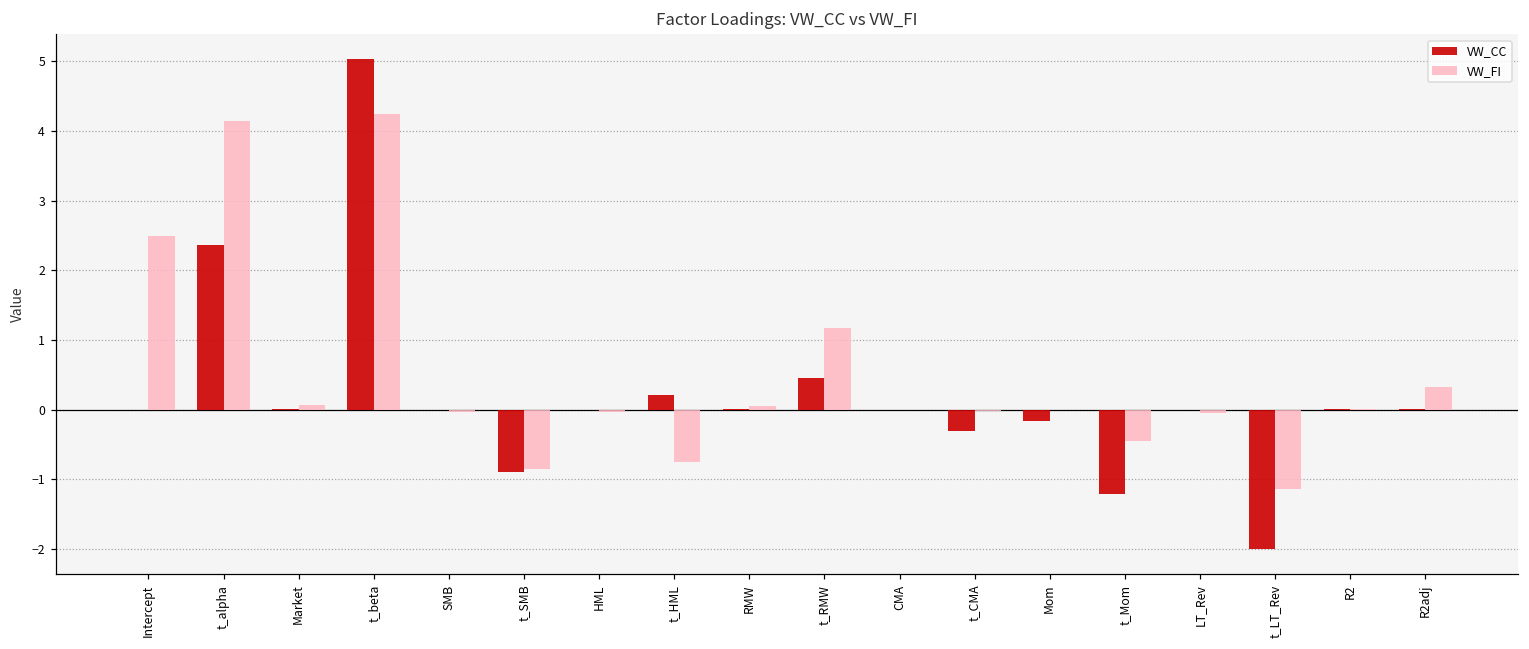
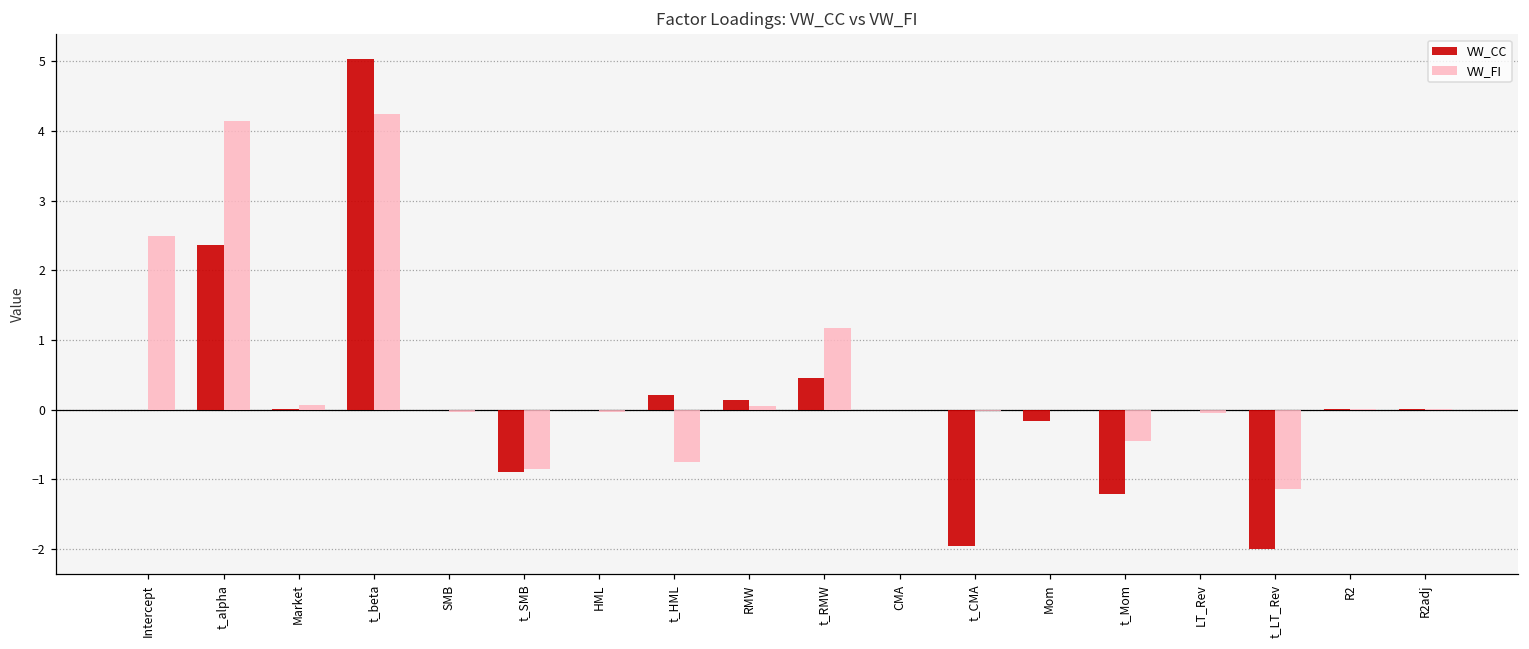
VW_CC, RMW: 0.0 -> 0.1
VW_CC, t_CMA: -0.3 -> -2.0
VW_FI, R2adj: 0.3 -> 0.0
